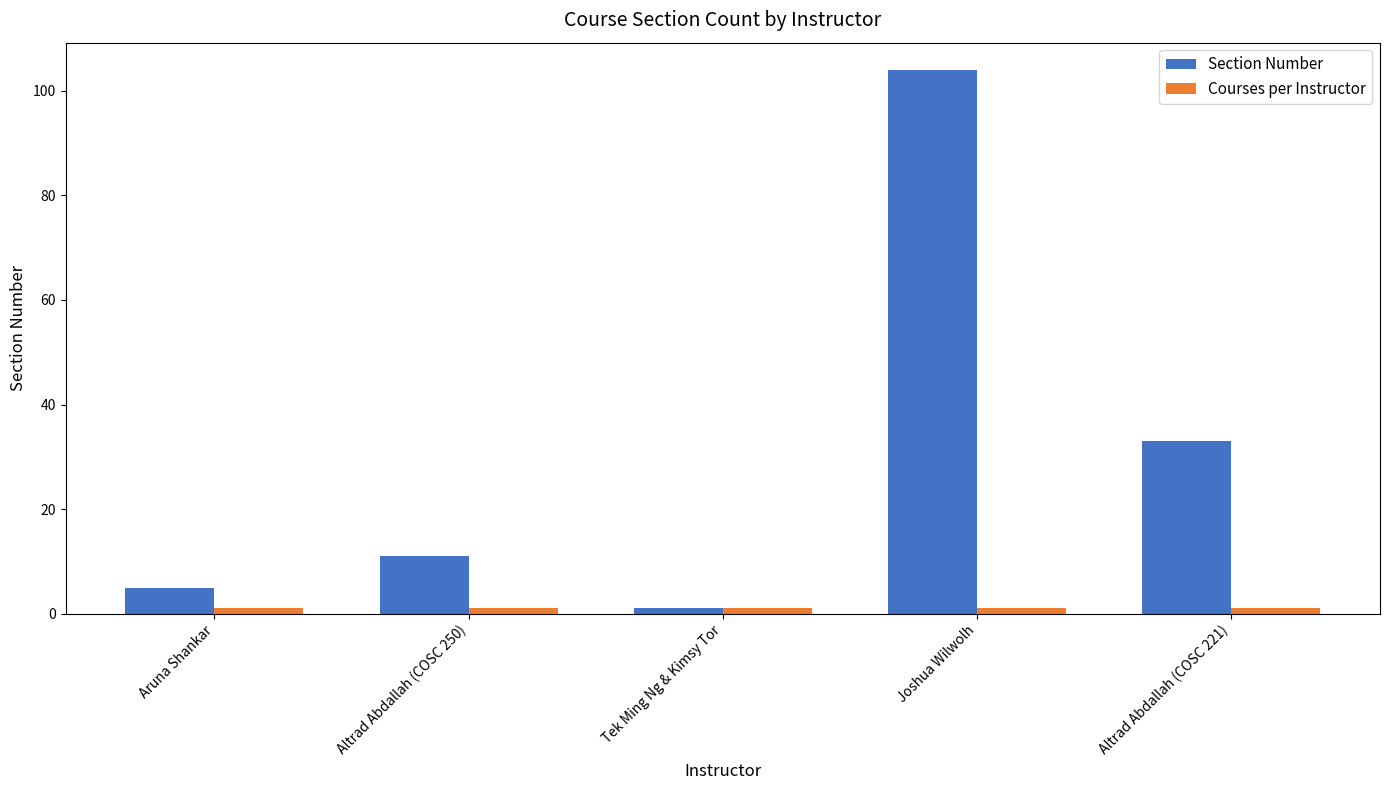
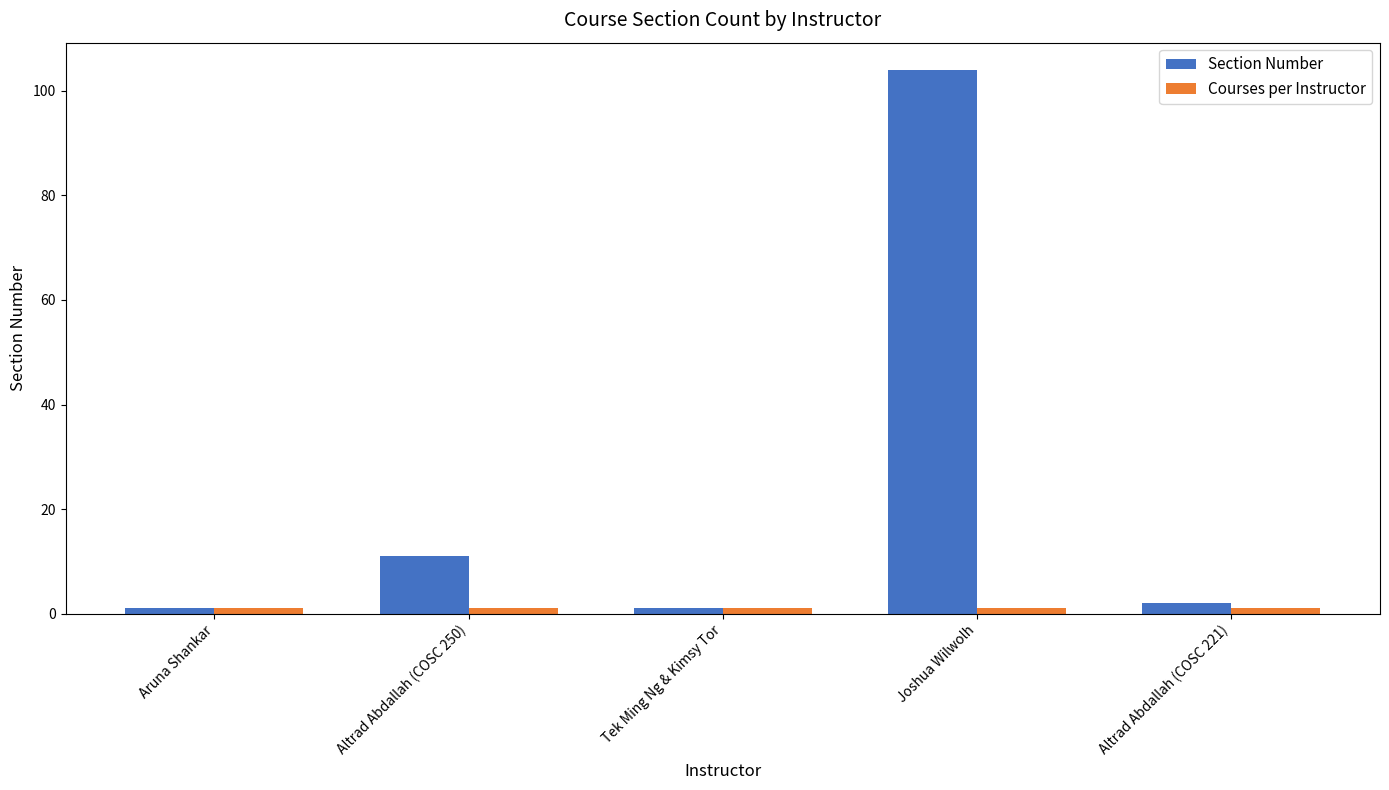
Section Number, Aruna Shankar: 5 -> 1
Section Number, Altrad Abdallah (COSC 221): 33 -> 2
